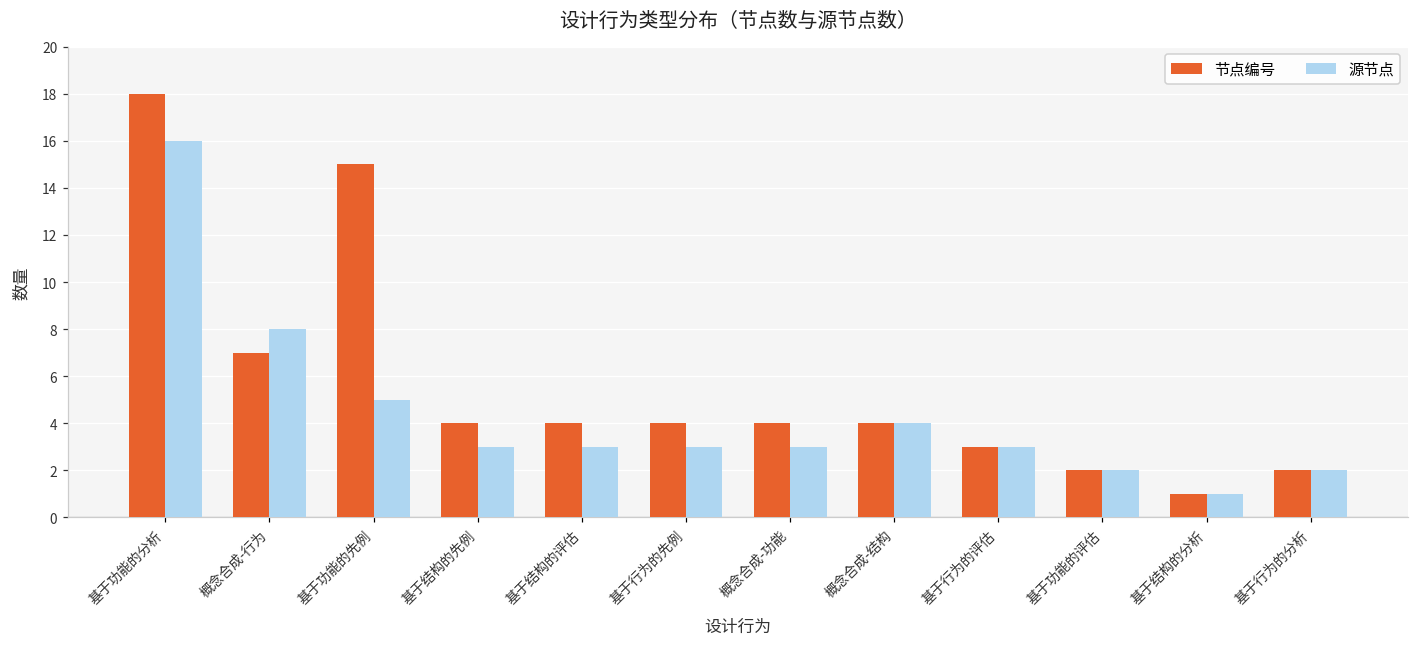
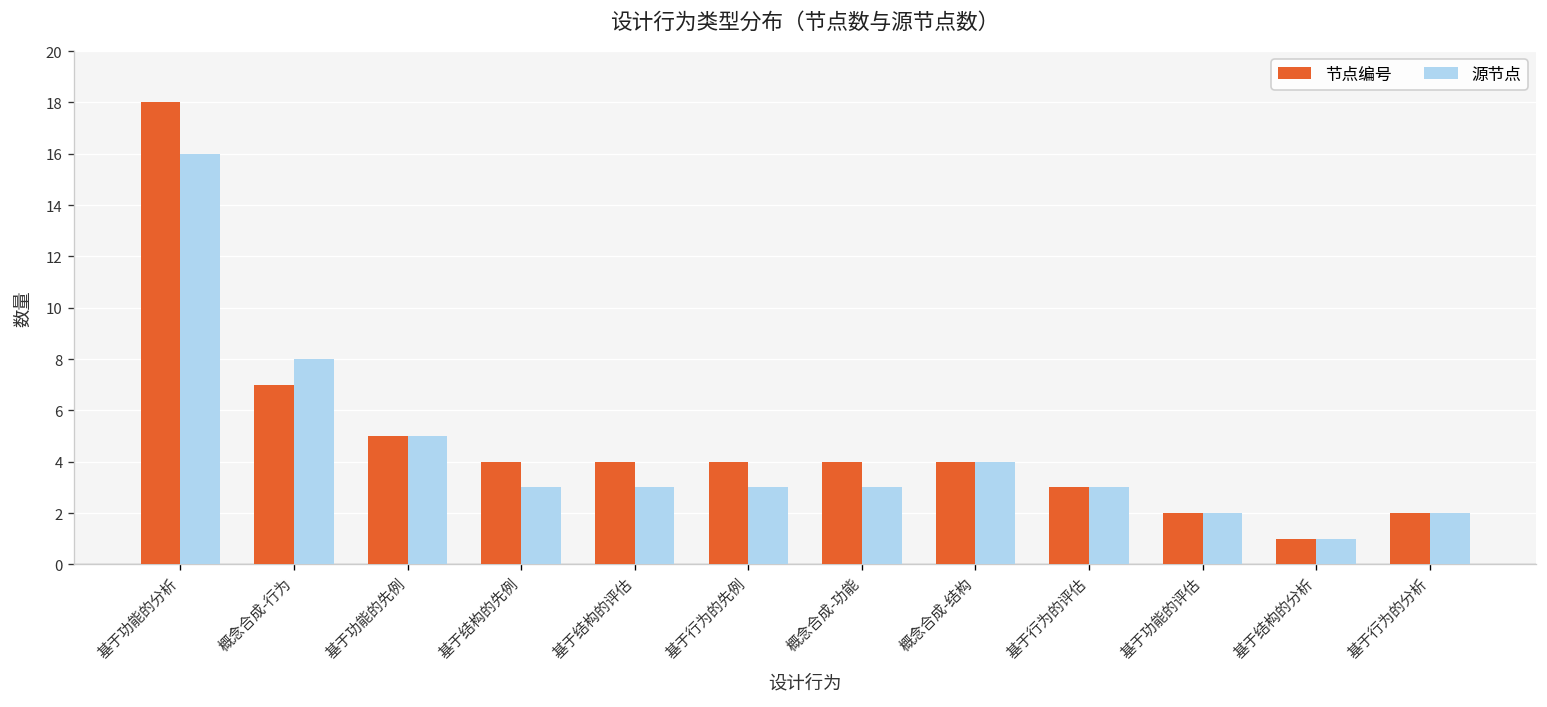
节点编号, 基于功能的先例: 15 -> 5
